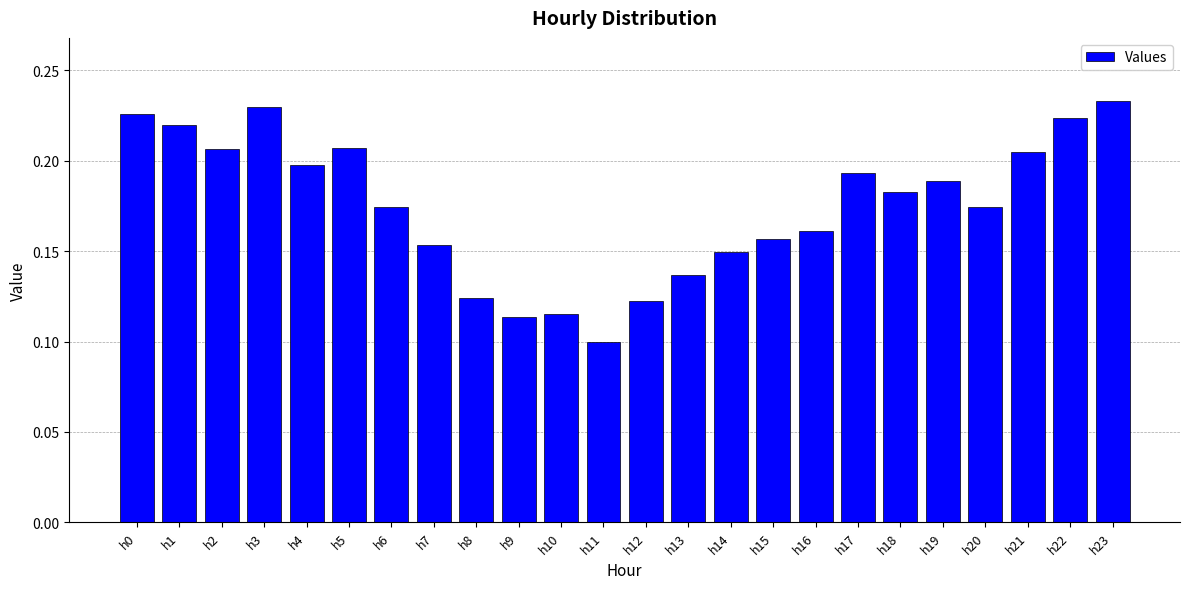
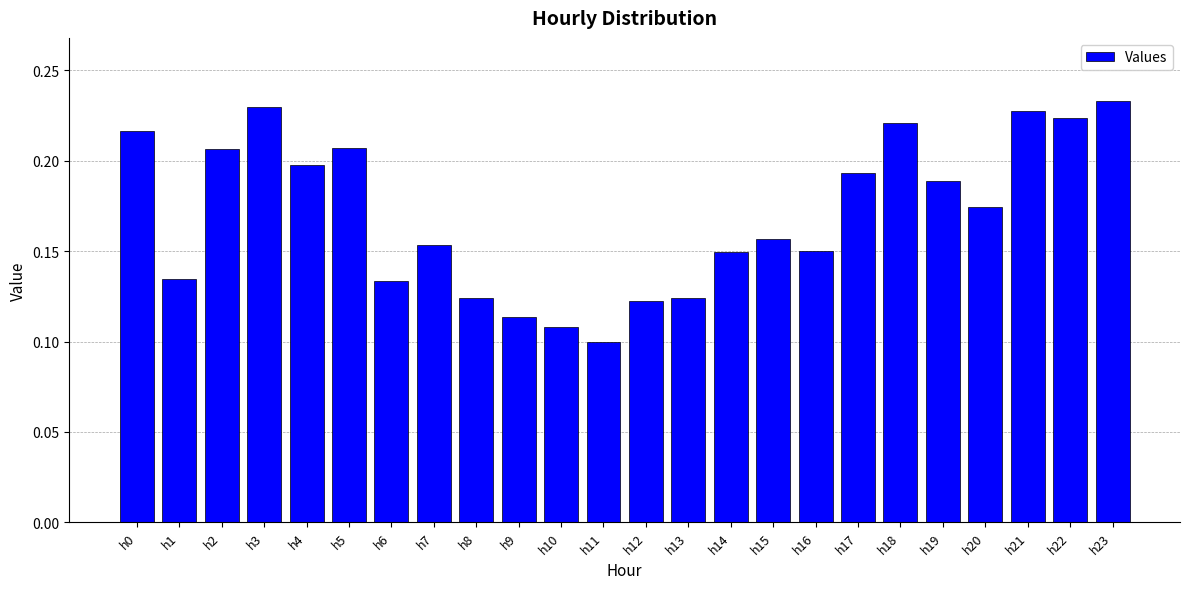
h0: 0.226 -> 0.217
h1: 0.220 -> 0.135
h6: 0.175 -> 0.133
h10: 0.115 -> 0.108
h13: 0.137 -> 0.124
h16: 0.161 -> 0.150
h18: 0.183 -> 0.221
h21: 0.205 -> 0.228
